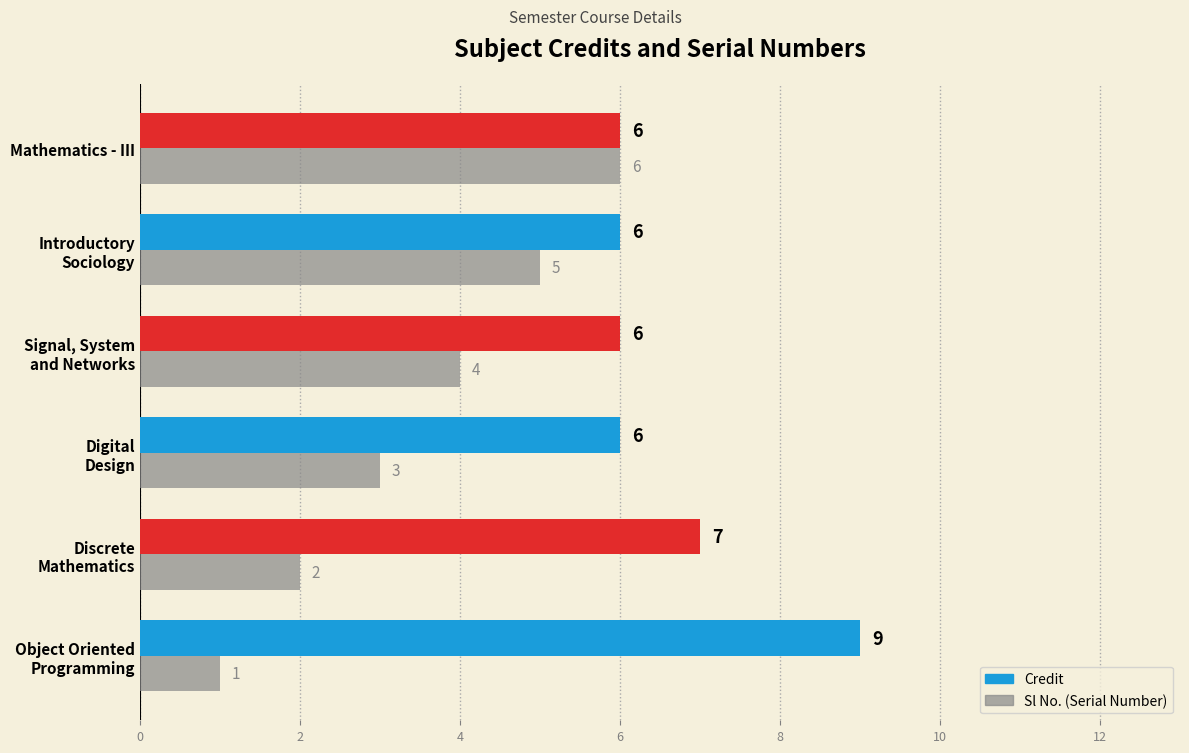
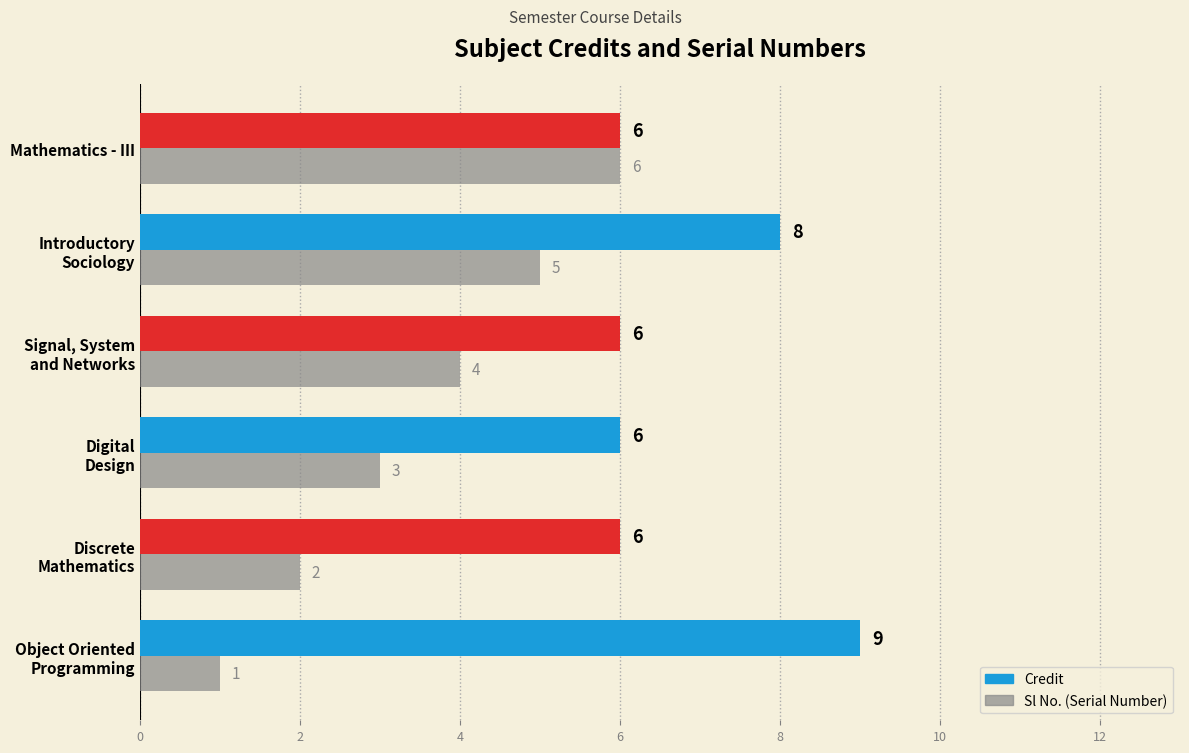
Credit, Introductory Sociology: 6 -> 8
Credit, Discrete Mathematics: 7 -> 6
